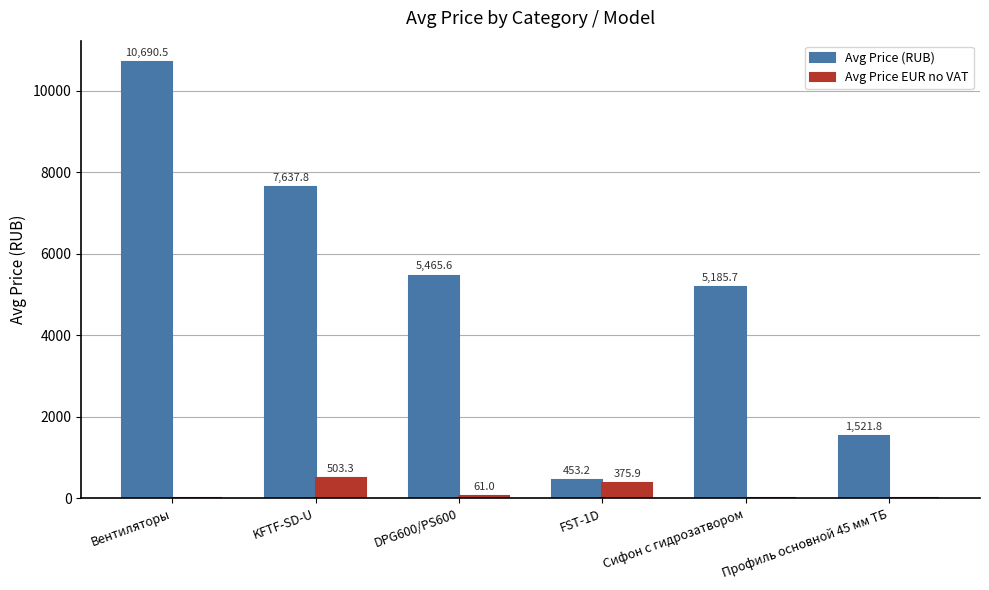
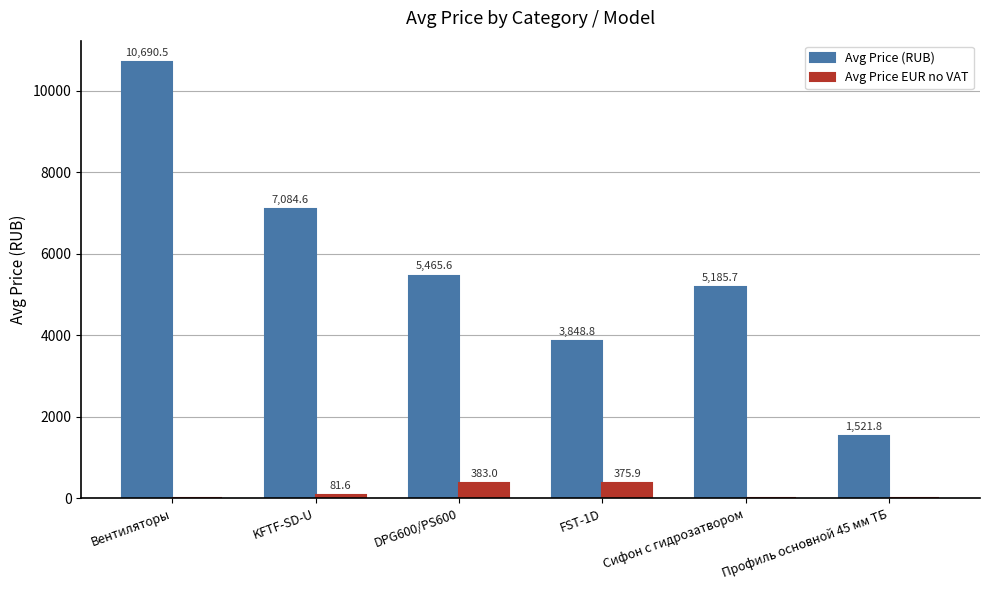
Avg Price (RUB), KFTF-SD-U: 7,637.8 -> 7,084.6
Avg Price EUR no VAT, KFTF-SD-U: 503.3 -> 81.6
Avg Price EUR no VAT, DPG600/PS600: 61.0 -> 383.0
Avg Price (RUB), FST-1D: 453.2 -> 3,848.8
